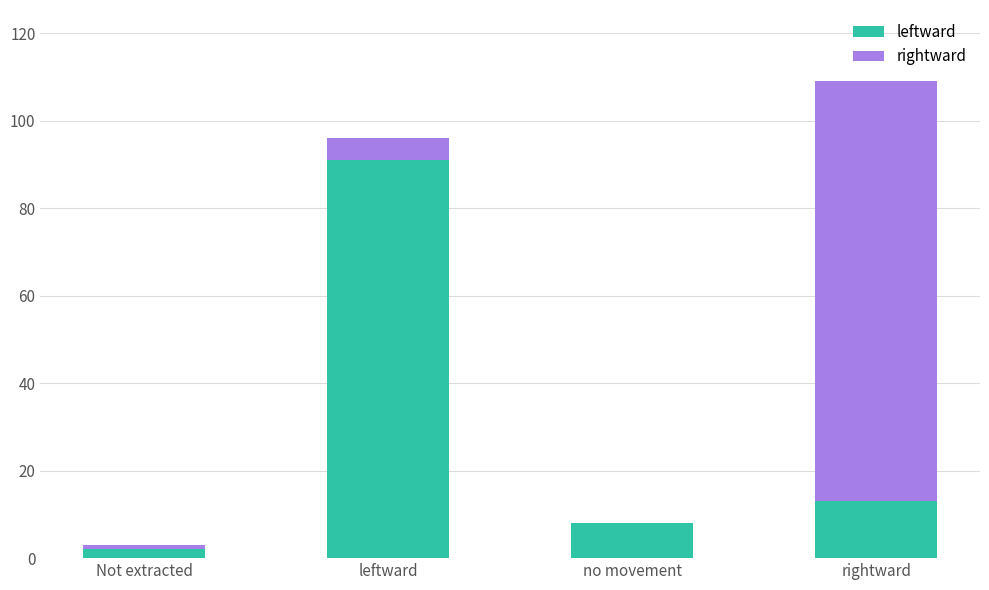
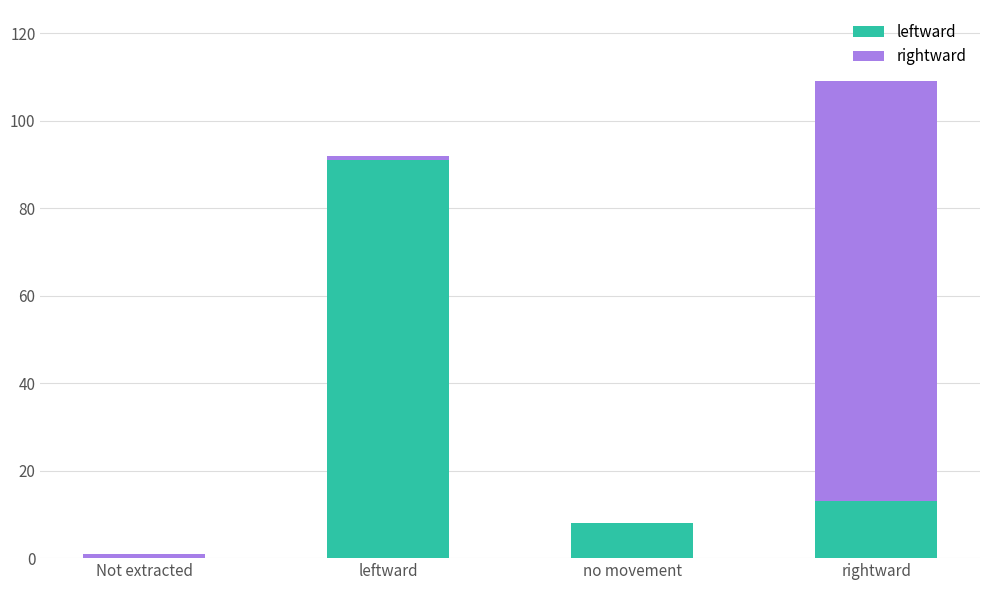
leftward, Not extracted: 2 -> 0
rightward, leftward: 5 -> 1
